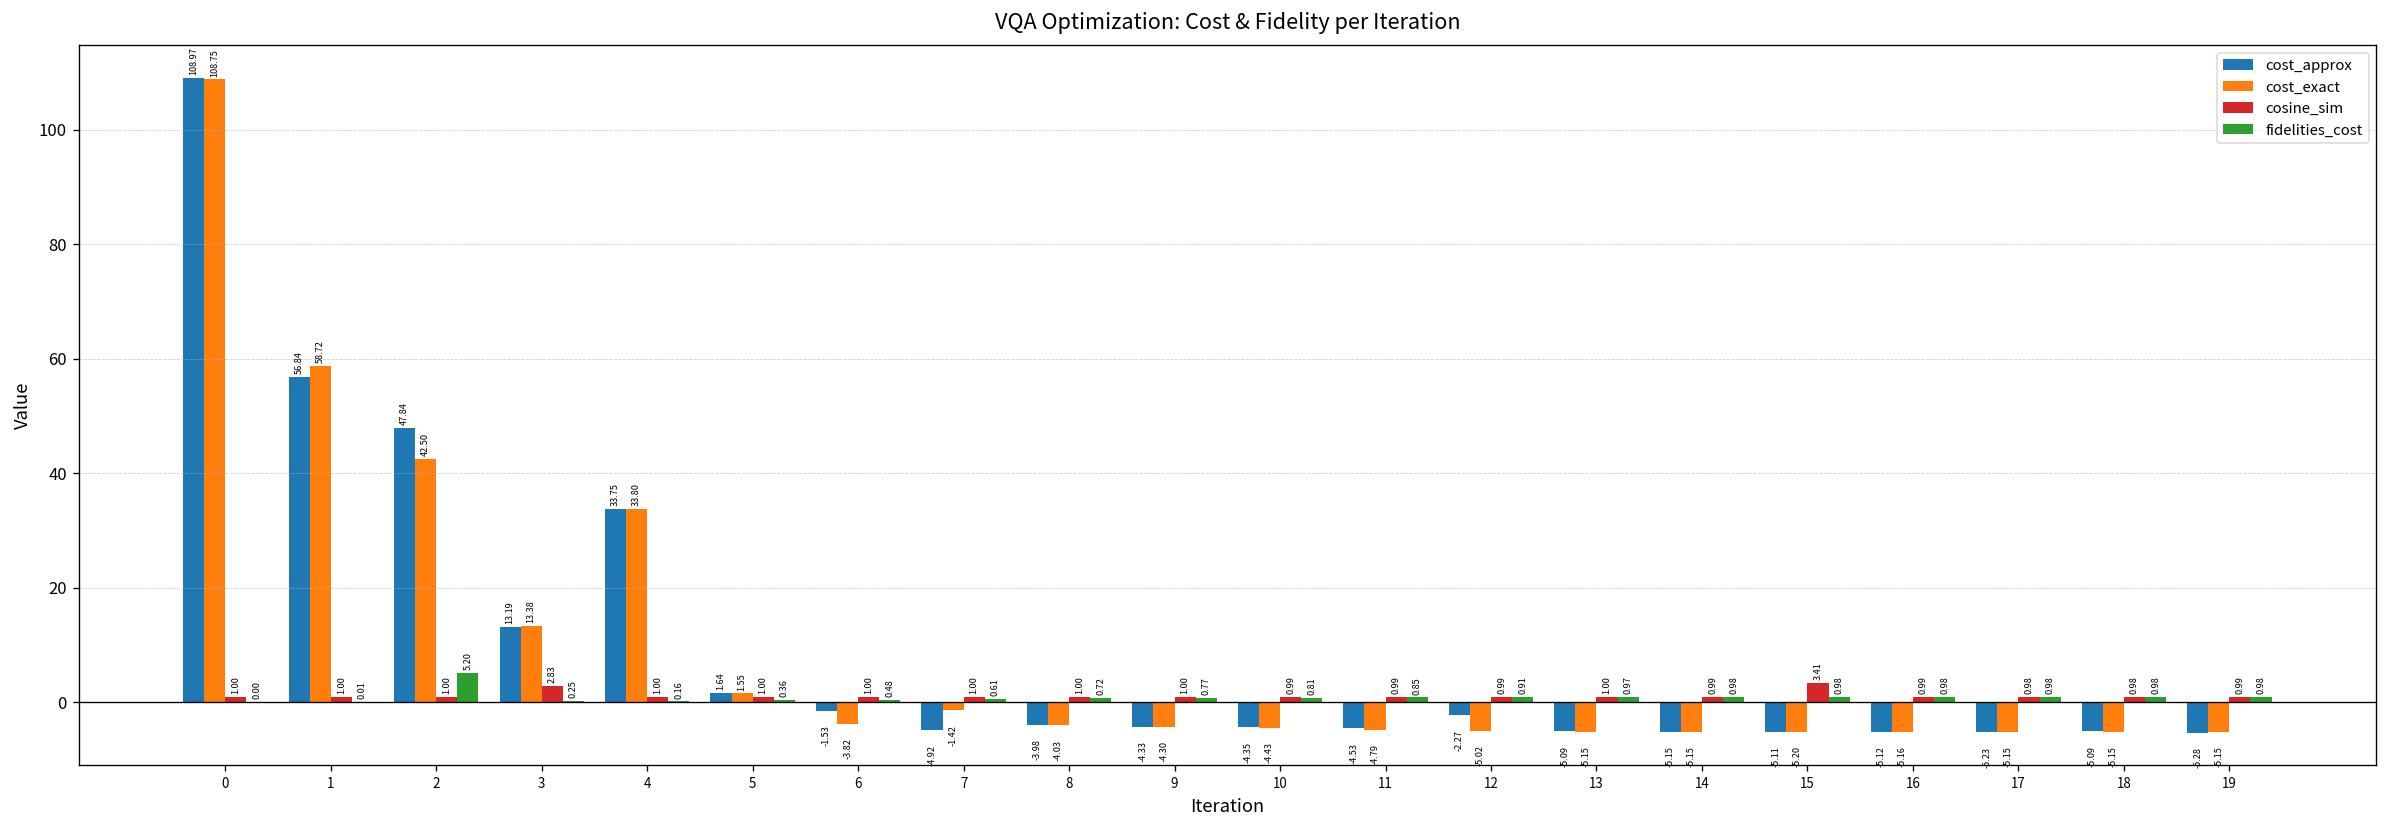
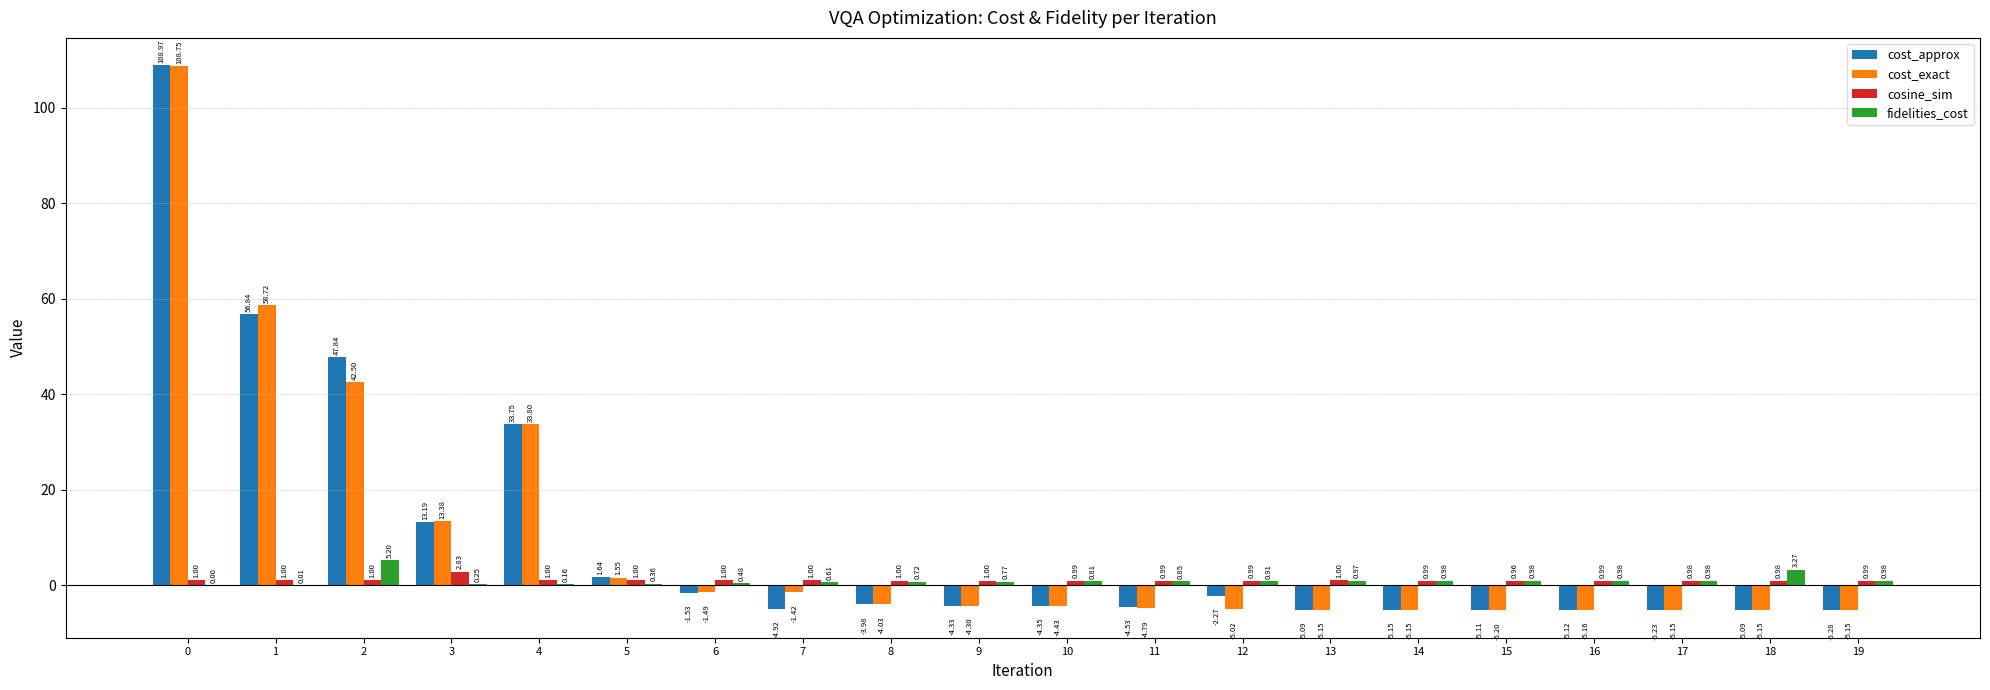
cost_exact, 6: -3.82 -> -1.49
cosine_sim, 15: 3.41 -> 0.96
fidelities_cost, 18: 0.98 -> 3.27
